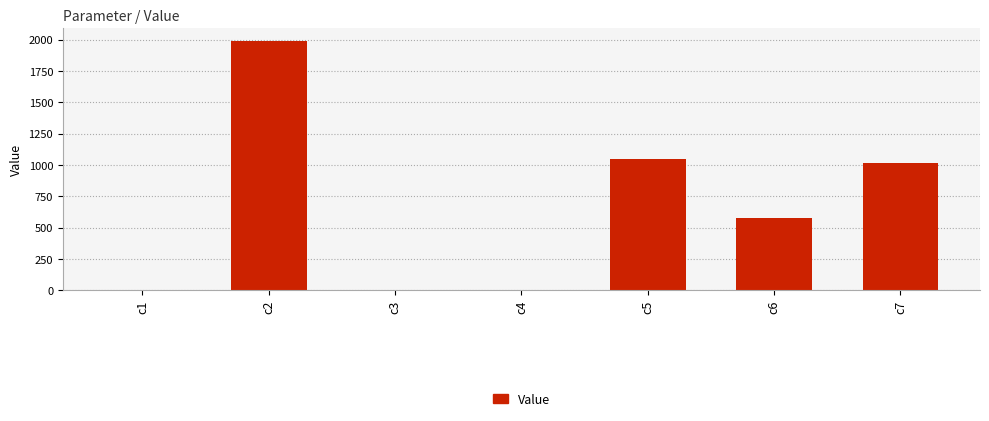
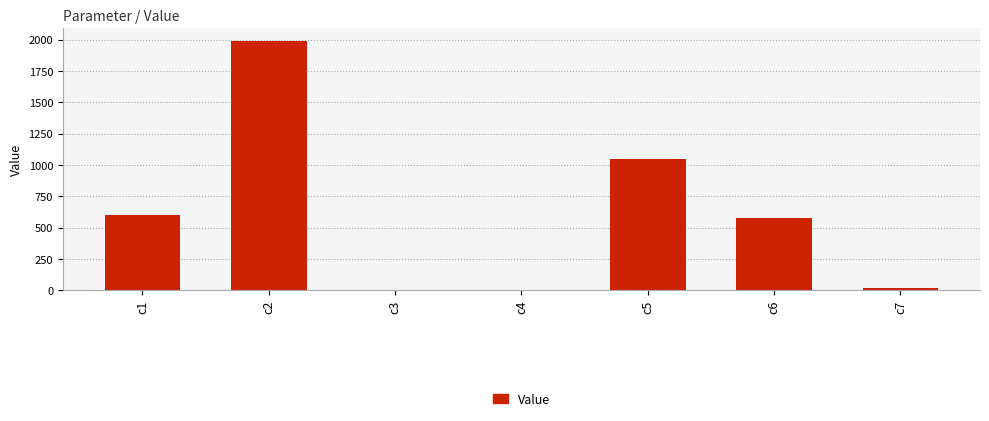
c1: 0 -> 600
c7: 1010 -> 20
